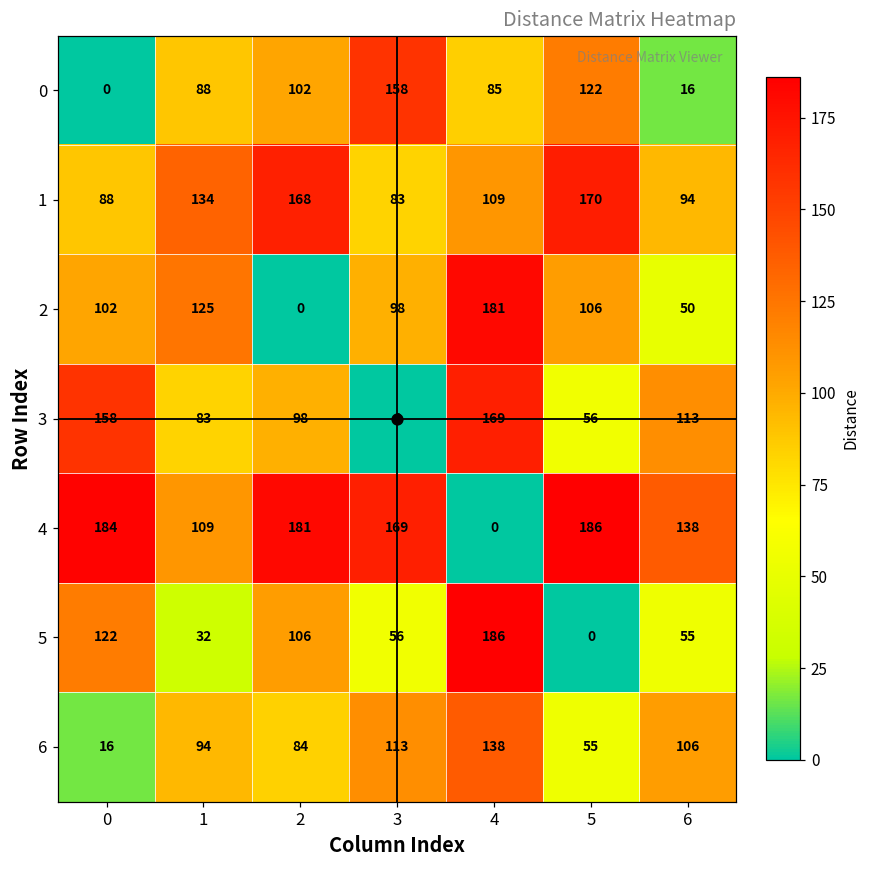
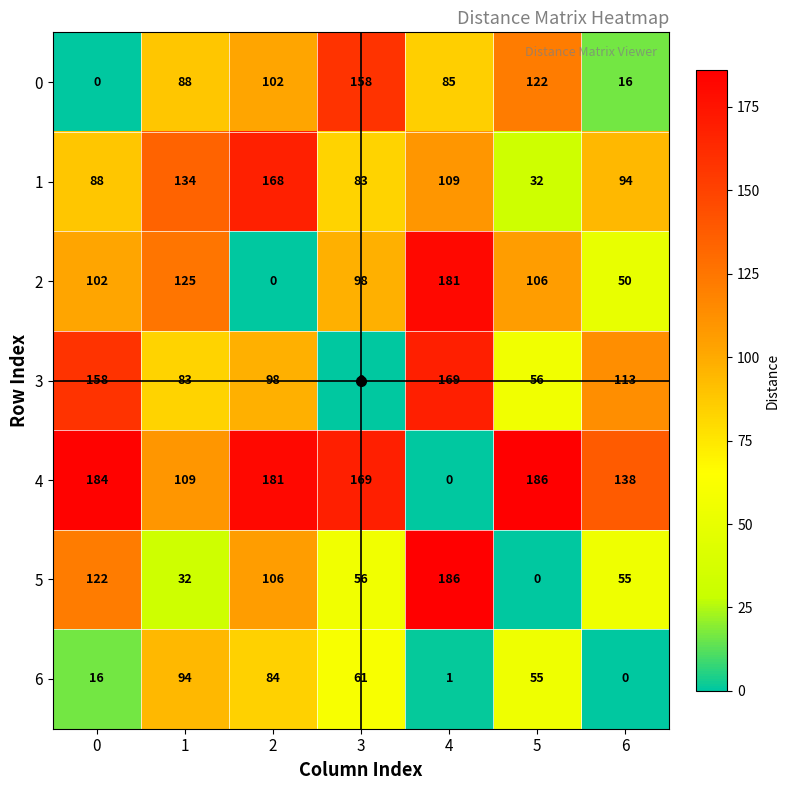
1, 5: 170 -> 32
6, 3: 113 -> 61
6, 4: 138 -> 1
6, 6: 106 -> 0
